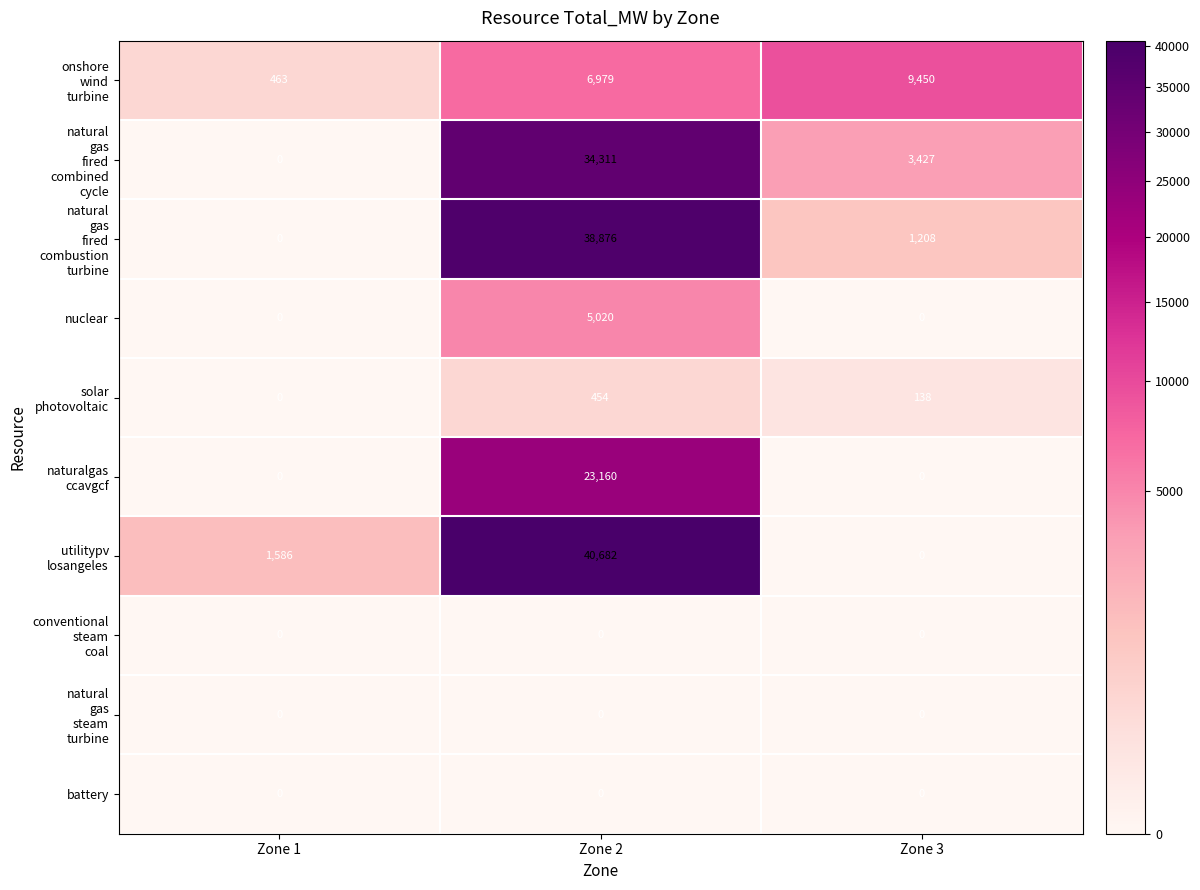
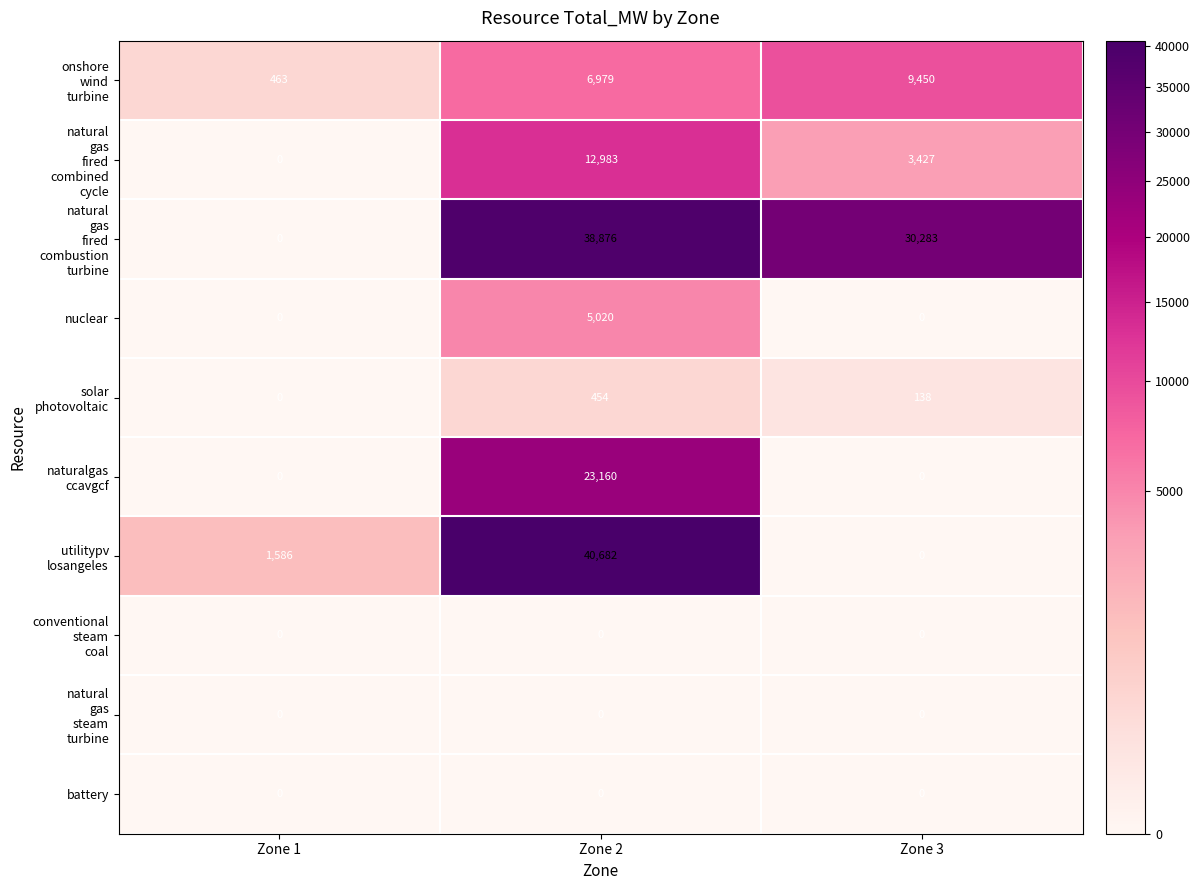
natural gas fired combined cycle, Zone 2: 34,311 -> 12,983
natural gas fired combustion turbine, Zone 3: 1,208 -> 30,283
